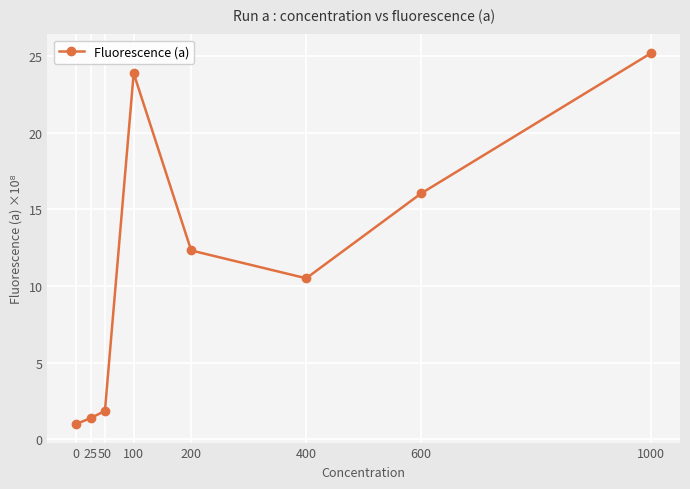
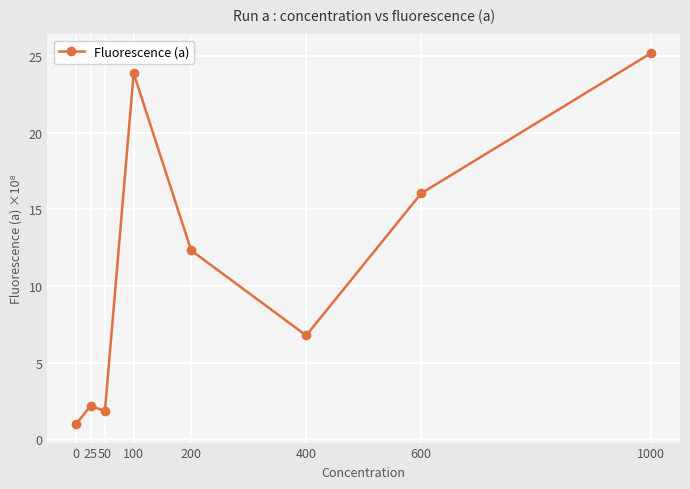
25: 1.4 -> 2.2
400: 10.5 -> 6.8
